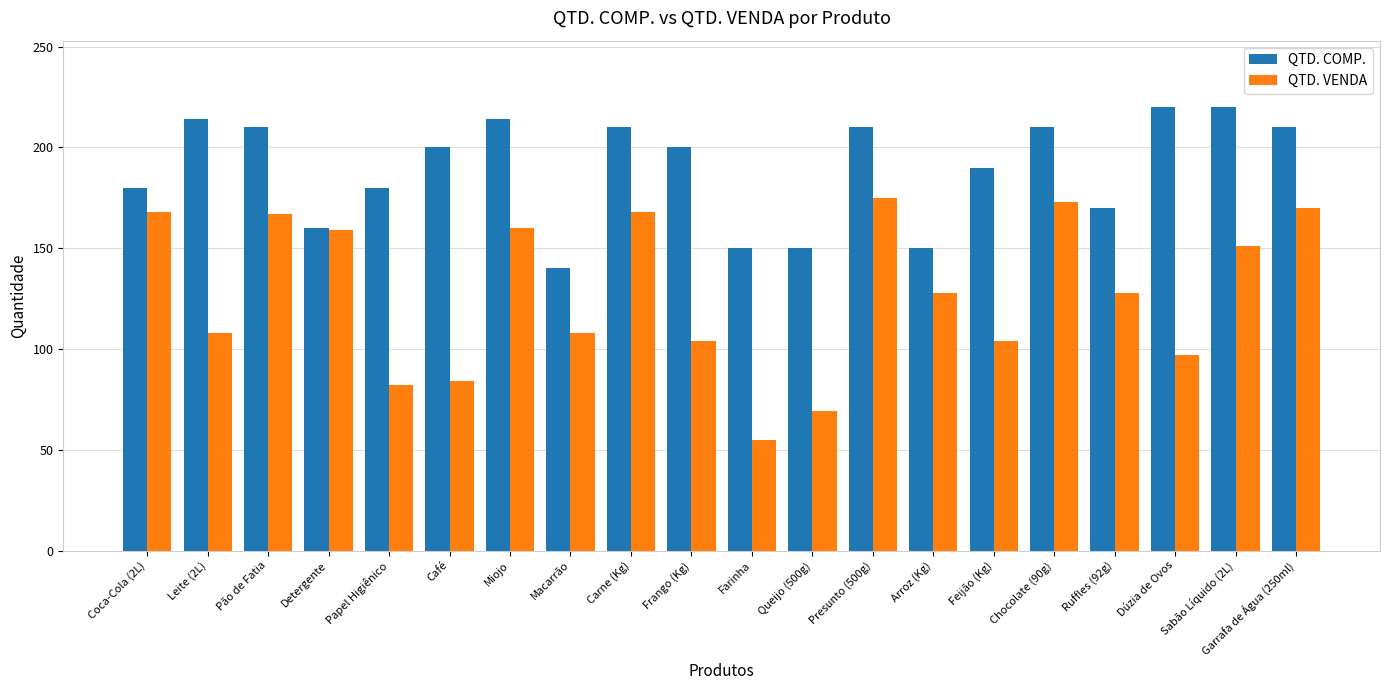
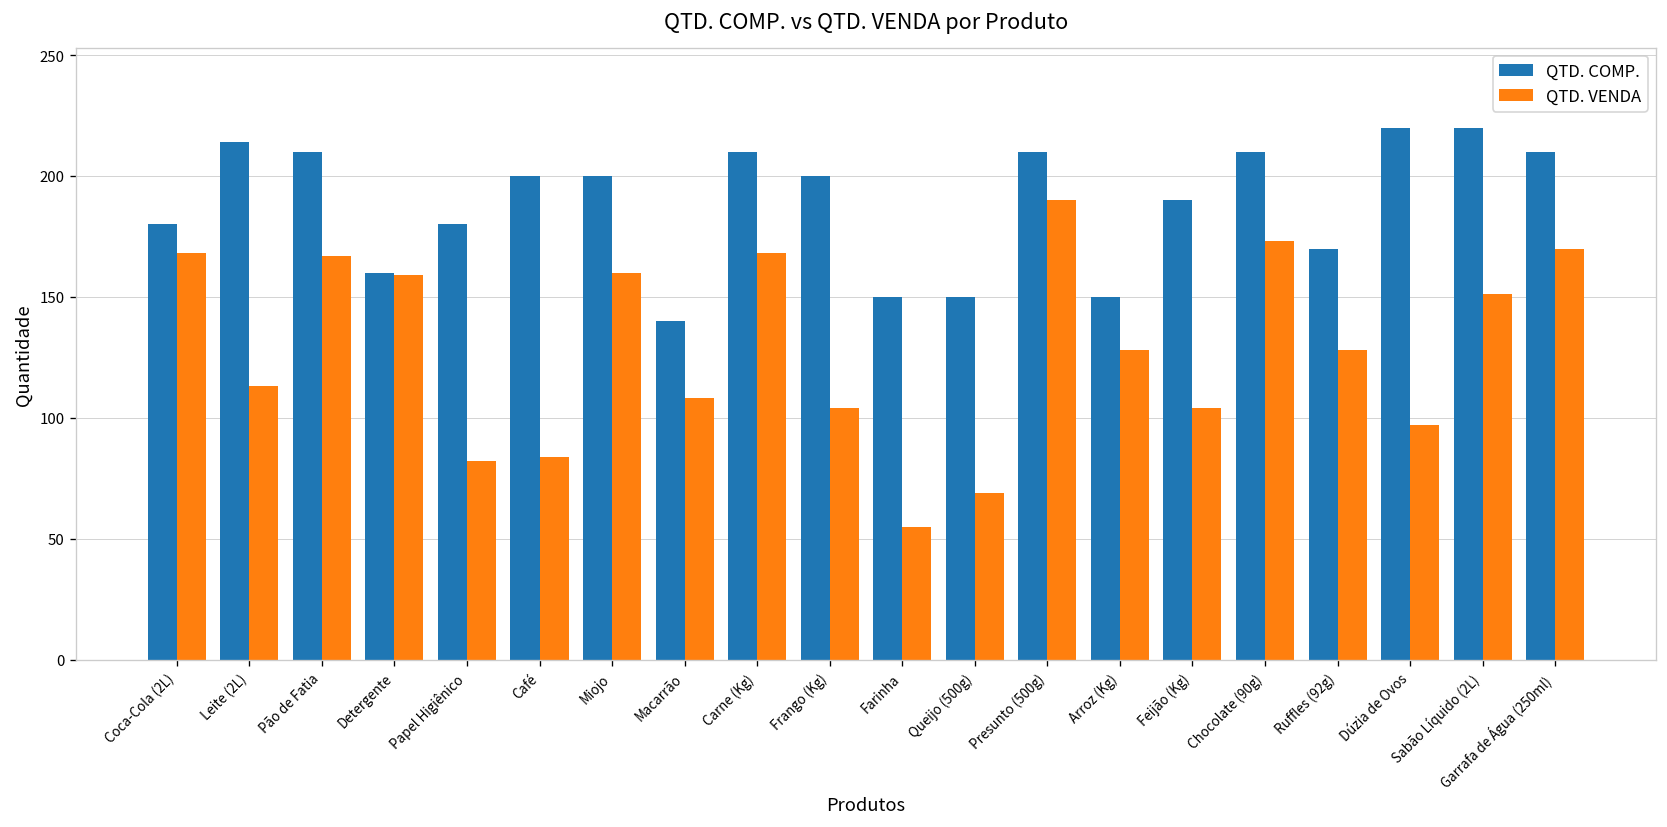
QTD. VENDA, Leite (2L): 108 -> 113
QTD. COMP., Miojo: 214 -> 200
QTD. VENDA, Presunto (500g): 175 -> 190
